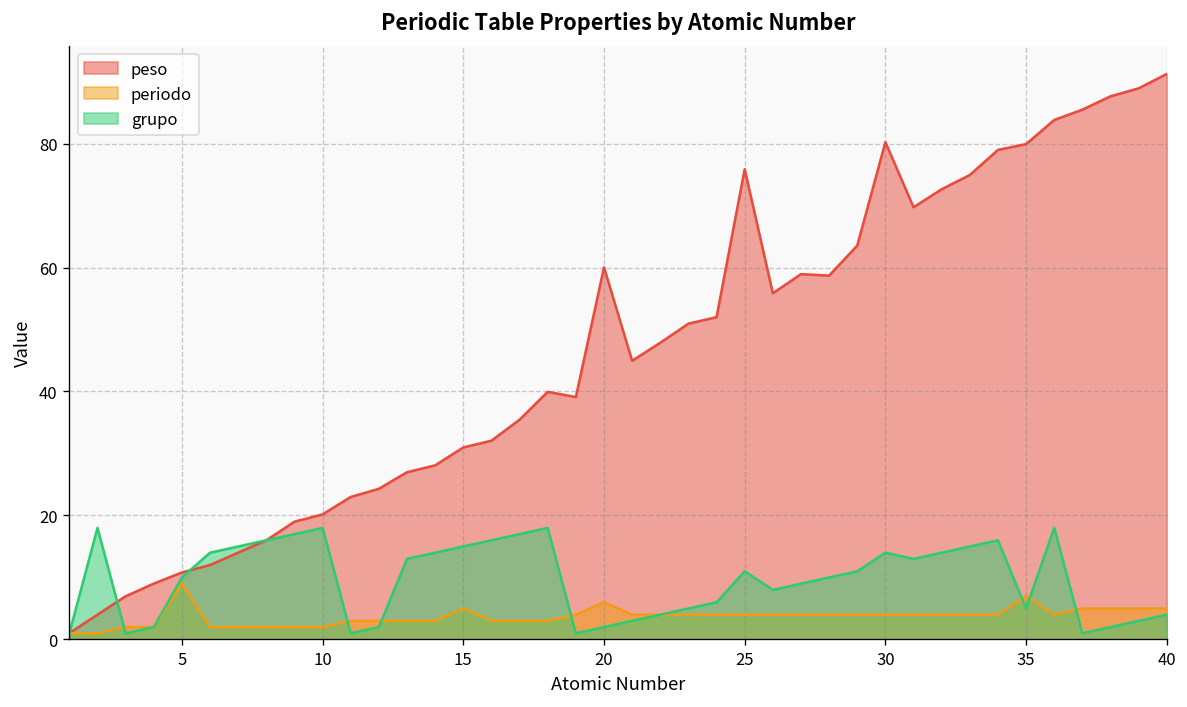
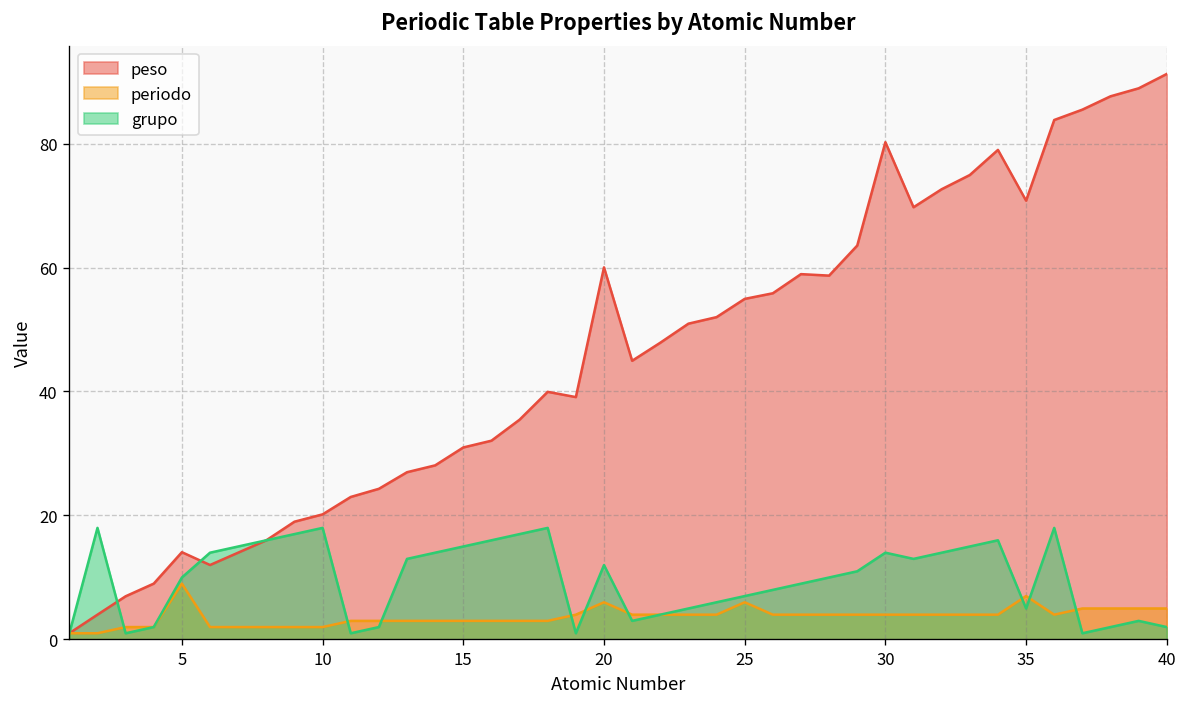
peso, 5: 11 -> 14
periodo, 15: 5 -> 3
grupo, 20: 2 -> 12
peso, 25: 76 -> 55
periodo, 25: 4 -> 6
grupo, 25: 11 -> 7
peso, 35: 80 -> 71
grupo, 40: 4 -> 2
